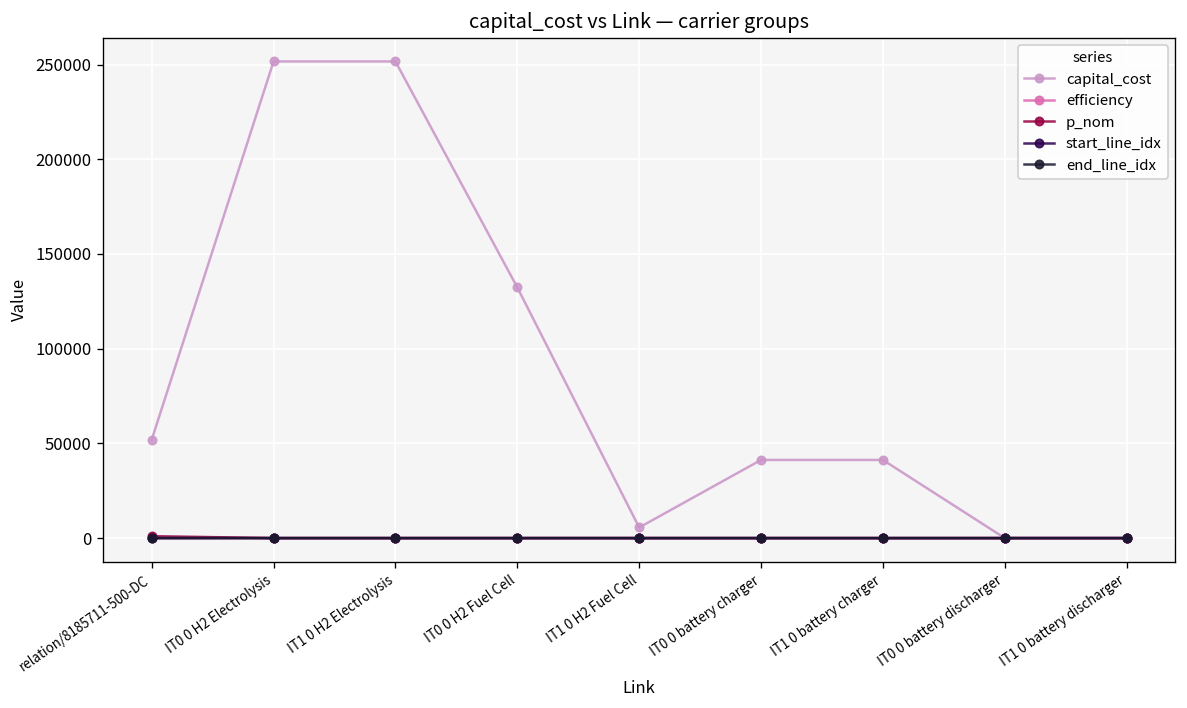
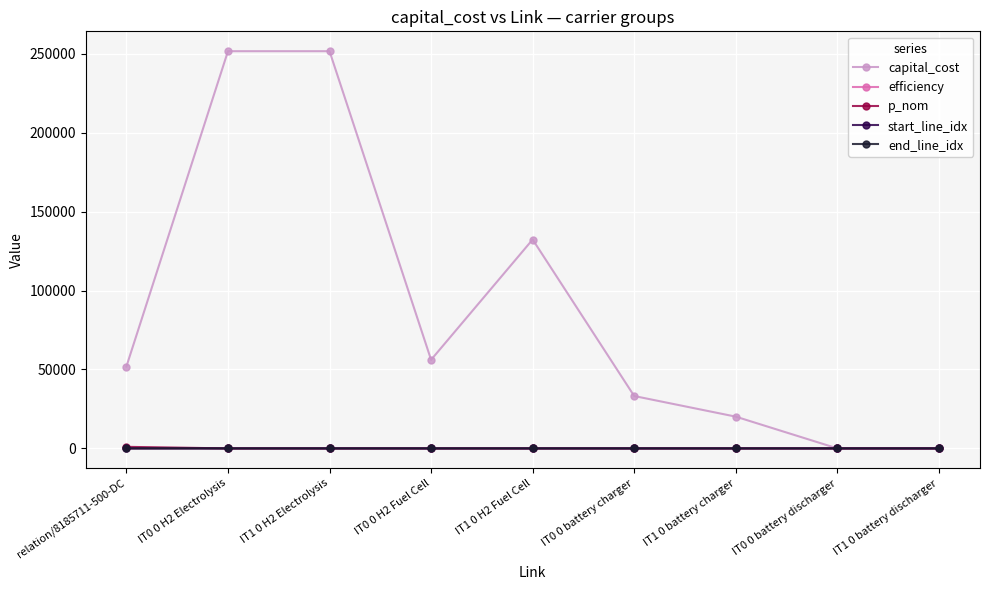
capital_cost, IT0 0 H2 Fuel Cell: 132000 -> 56000
capital_cost, IT1 0 H2 Fuel Cell: 6000 -> 132000
capital_cost, IT0 0 battery charger: 41000 -> 33000
capital_cost, IT1 0 battery charger: 41000 -> 20000
